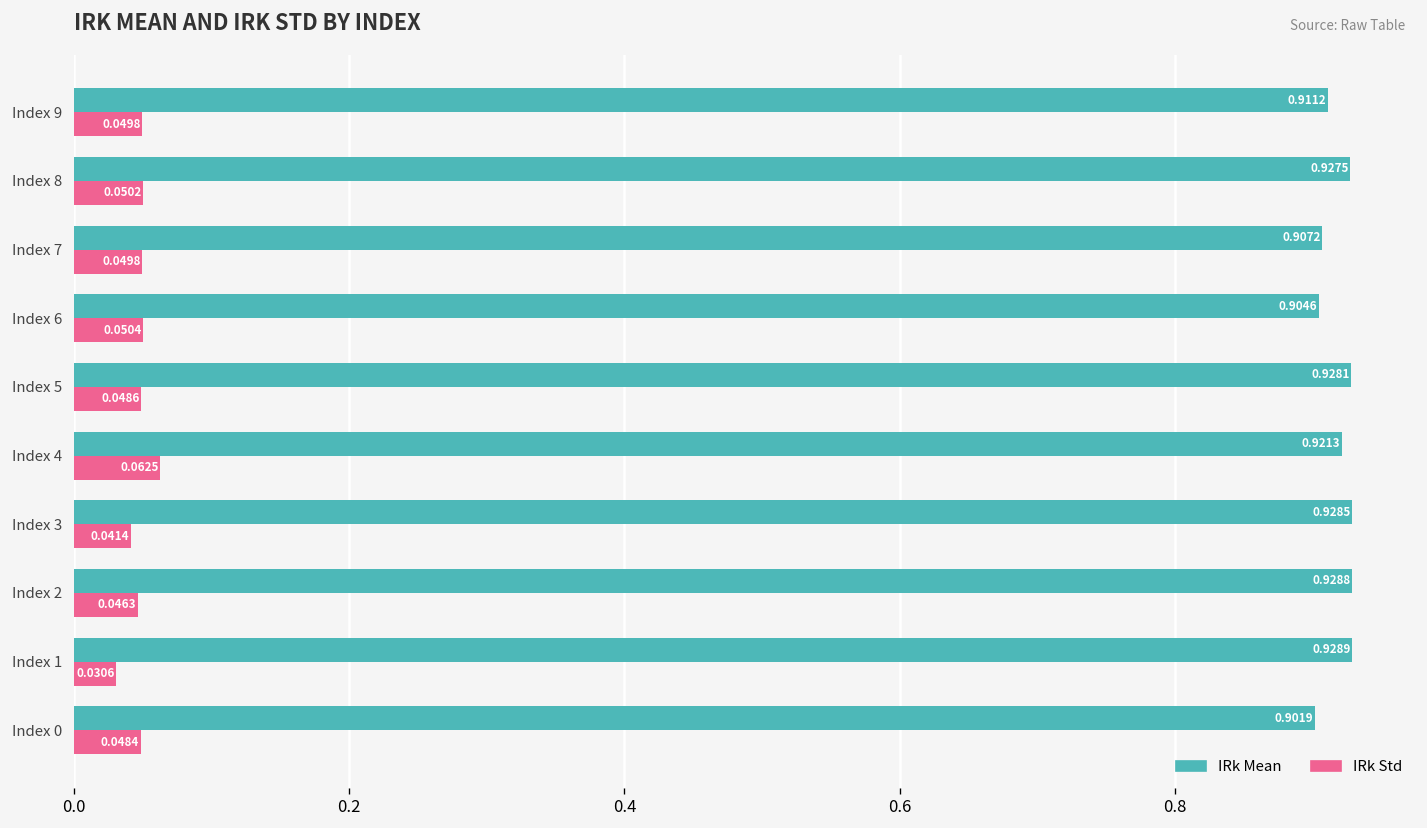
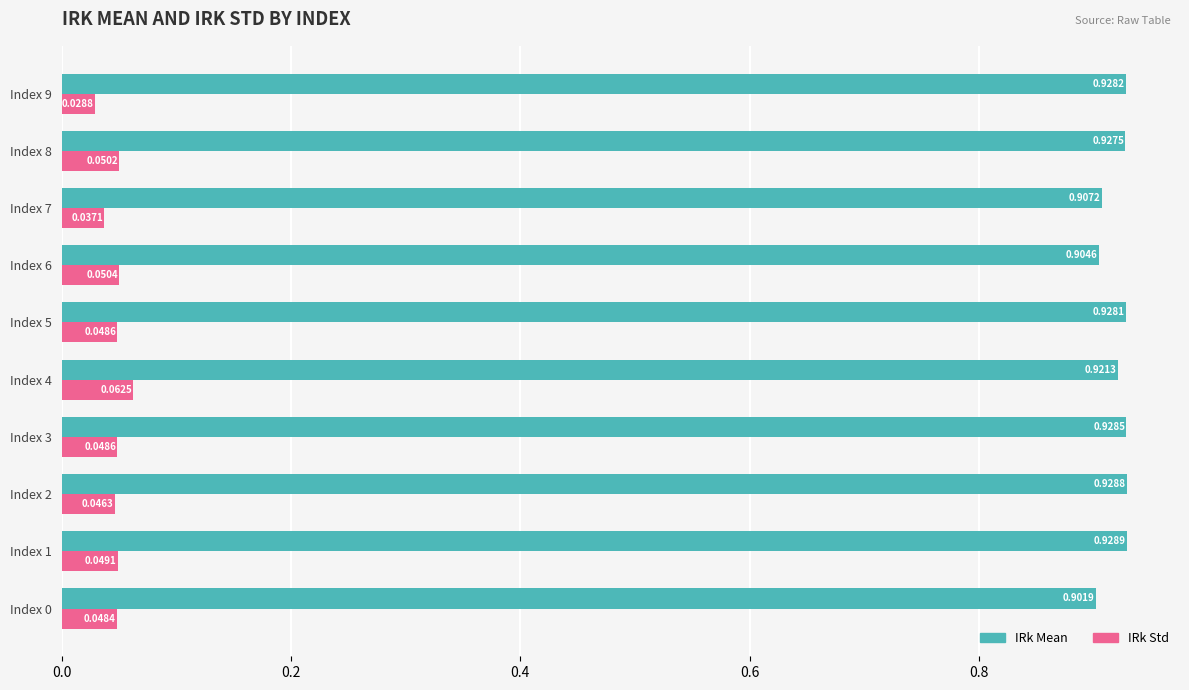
IRk Mean, Index 9: 0.9112 -> 0.9282
IRk Std, Index 9: 0.0498 -> 0.0288
IRk Std, Index 7: 0.0498 -> 0.0371
IRk Std, Index 3: 0.0414 -> 0.0486
IRk Std, Index 1: 0.0306 -> 0.0491
